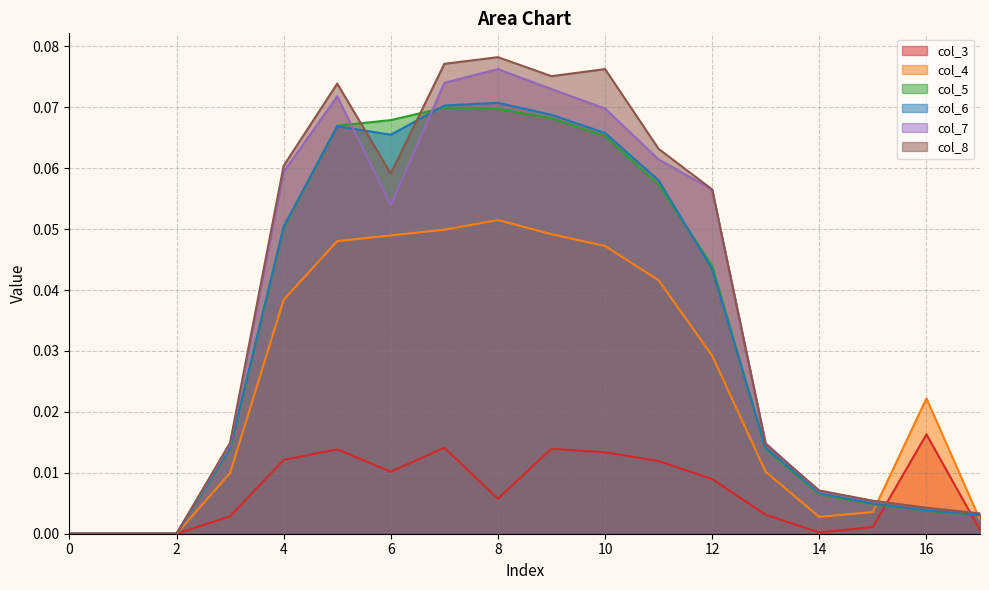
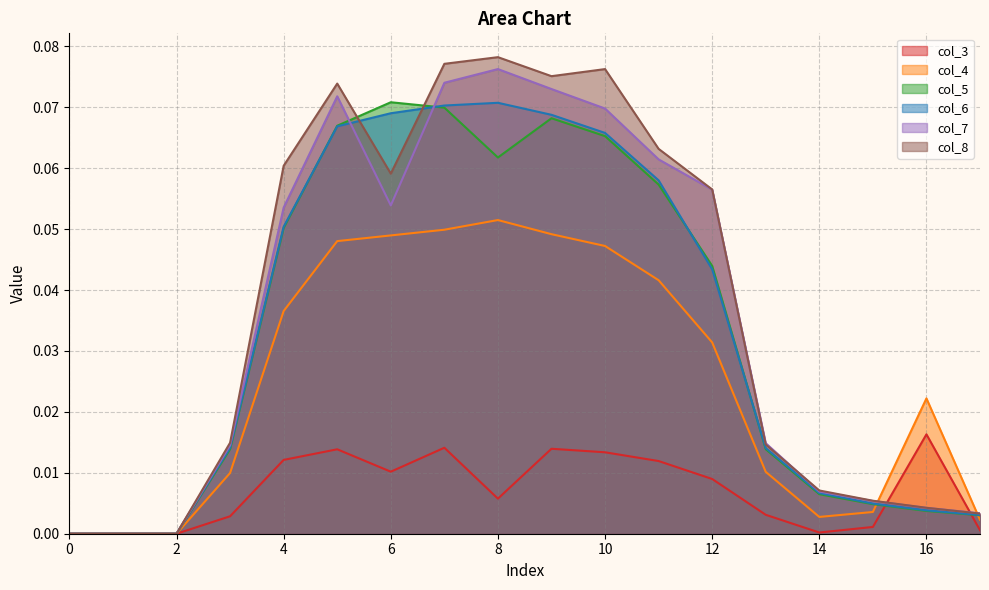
col_4, 4: 0.038 -> 0.037
col_7, 4: 0.059 -> 0.054
col_5, 6: 0.068 -> 0.071
col_6, 6: 0.066 -> 0.069
col_5, 8: 0.070 -> 0.062
col_4, 12: 0.029 -> 0.031
